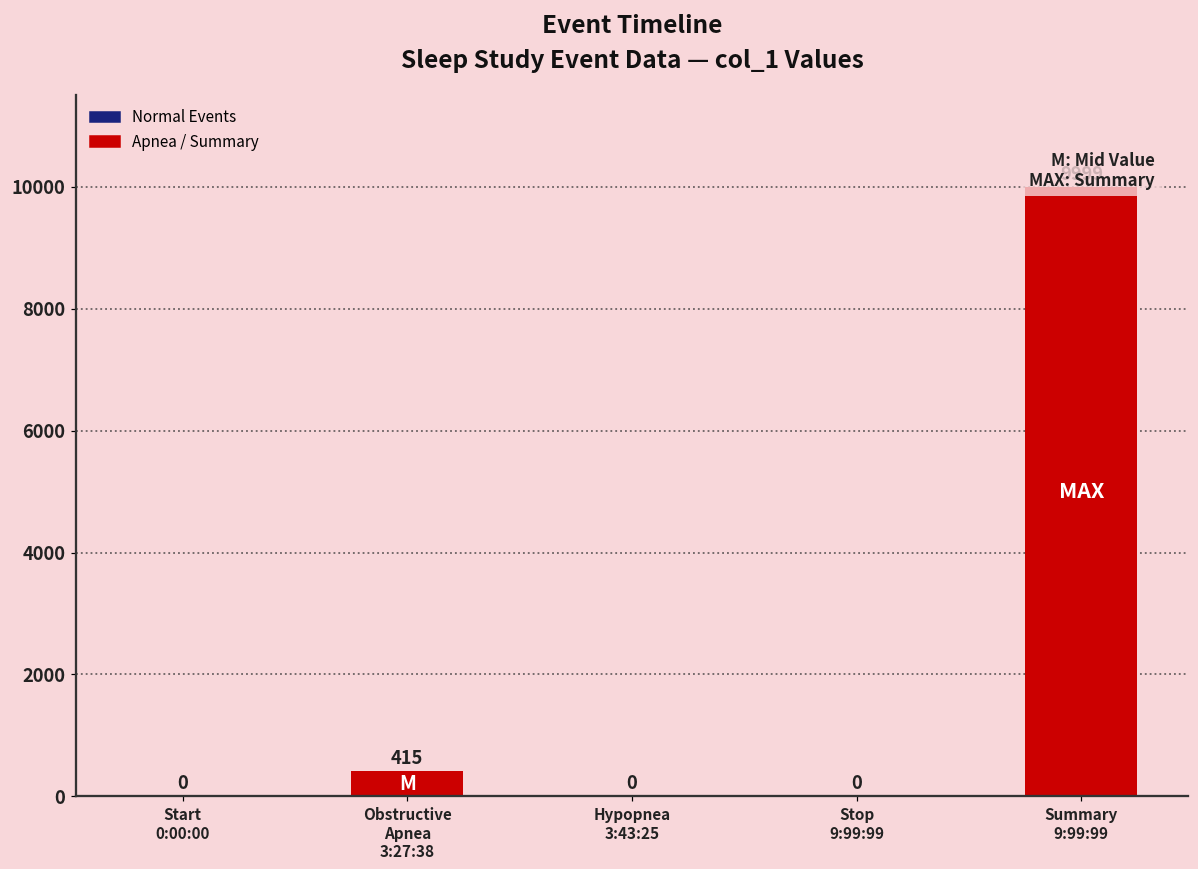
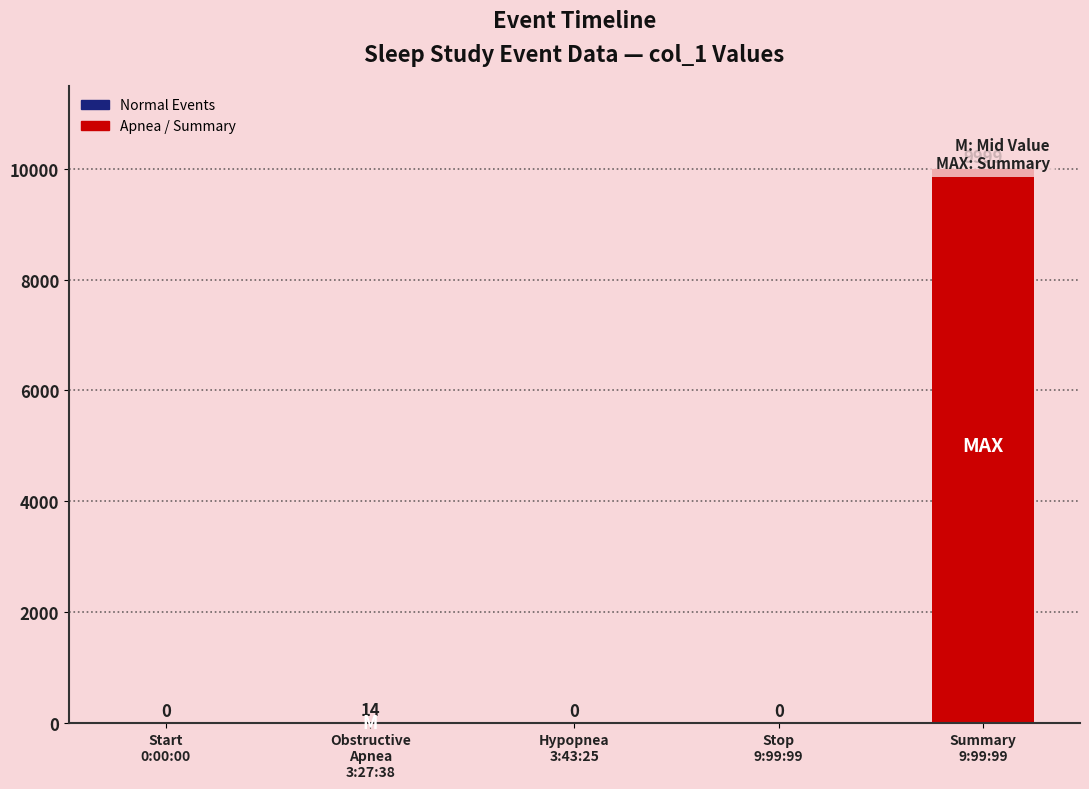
Obstructive Apnea 3:27:38: 415 -> 14
